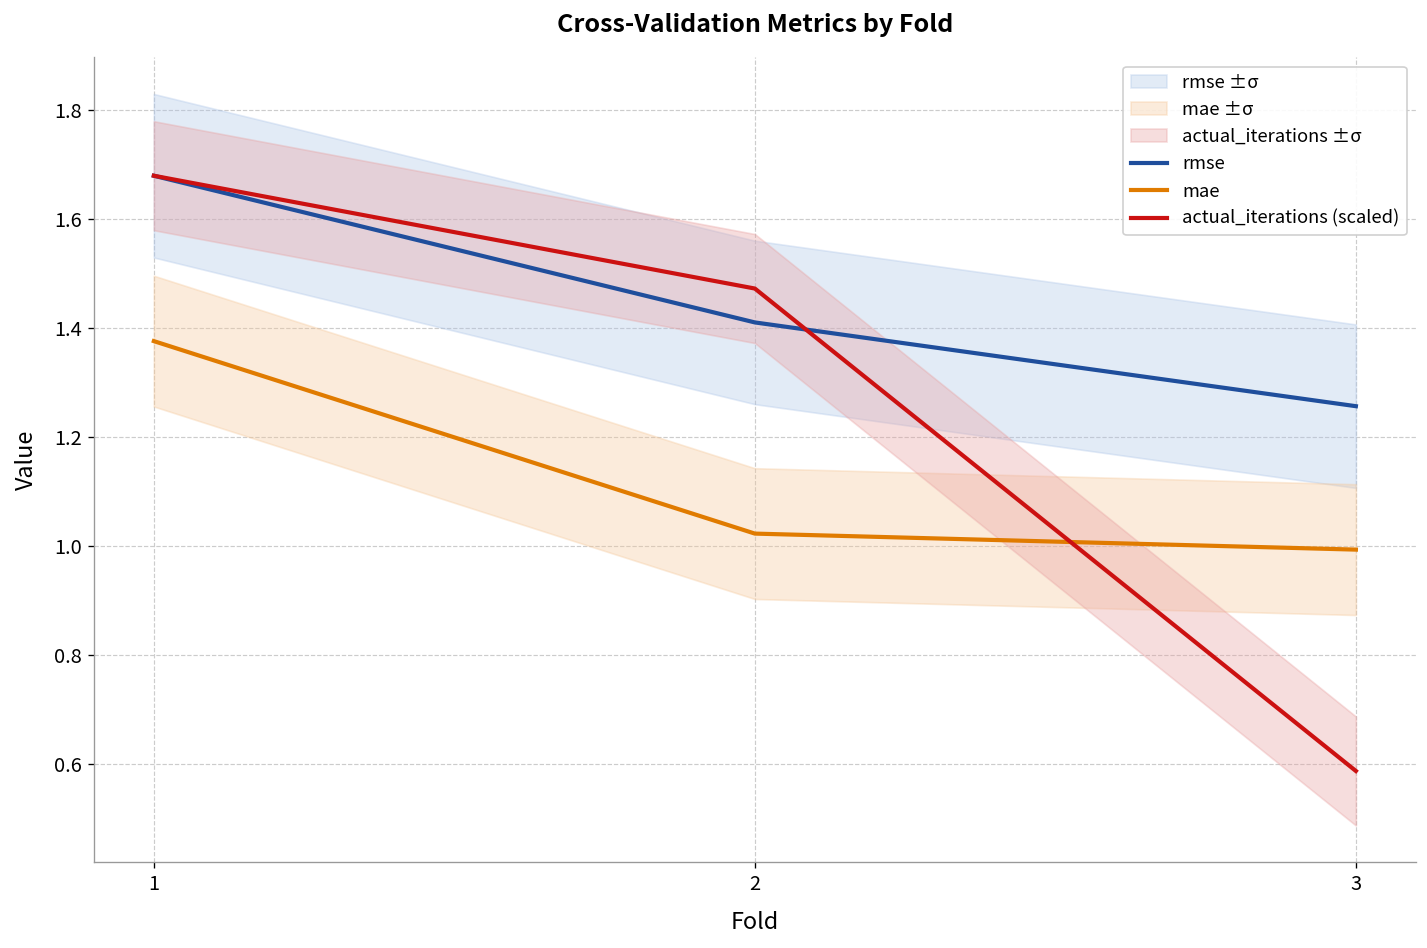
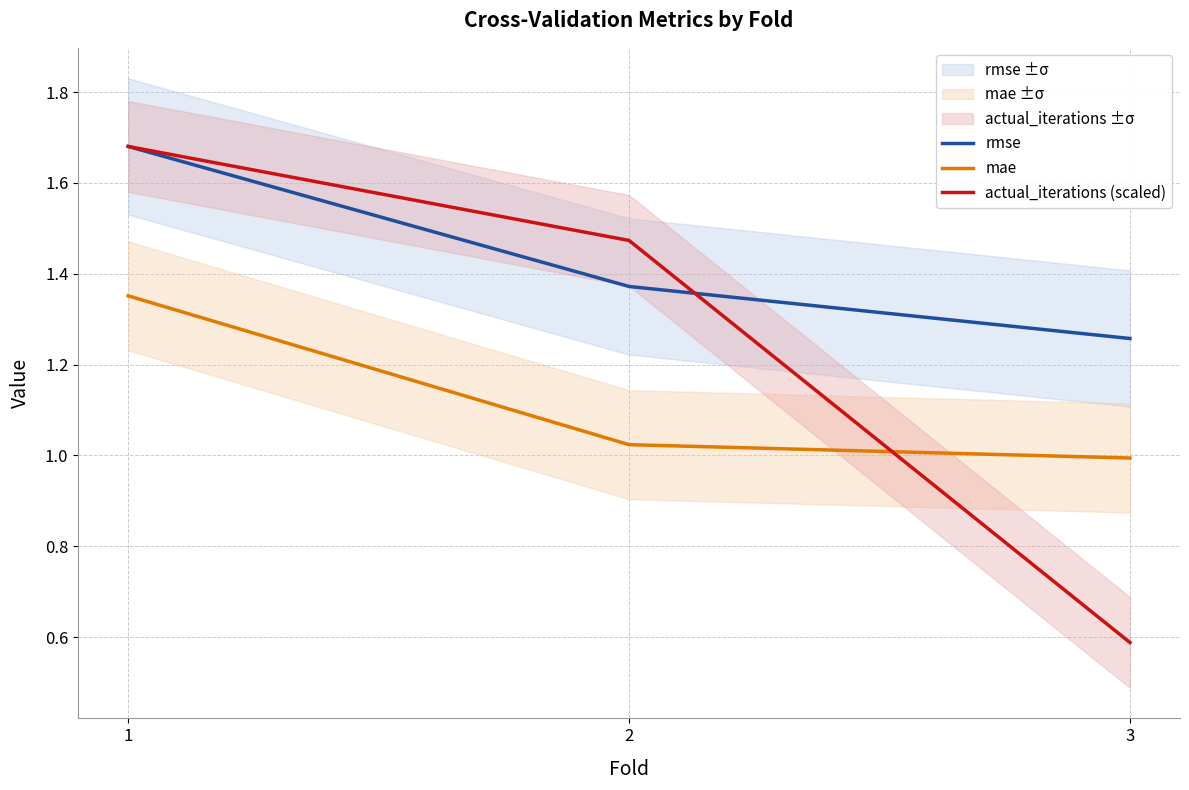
mae, 1: 1.38 -> 1.35
rmse, 2: 1.41 -> 1.37
